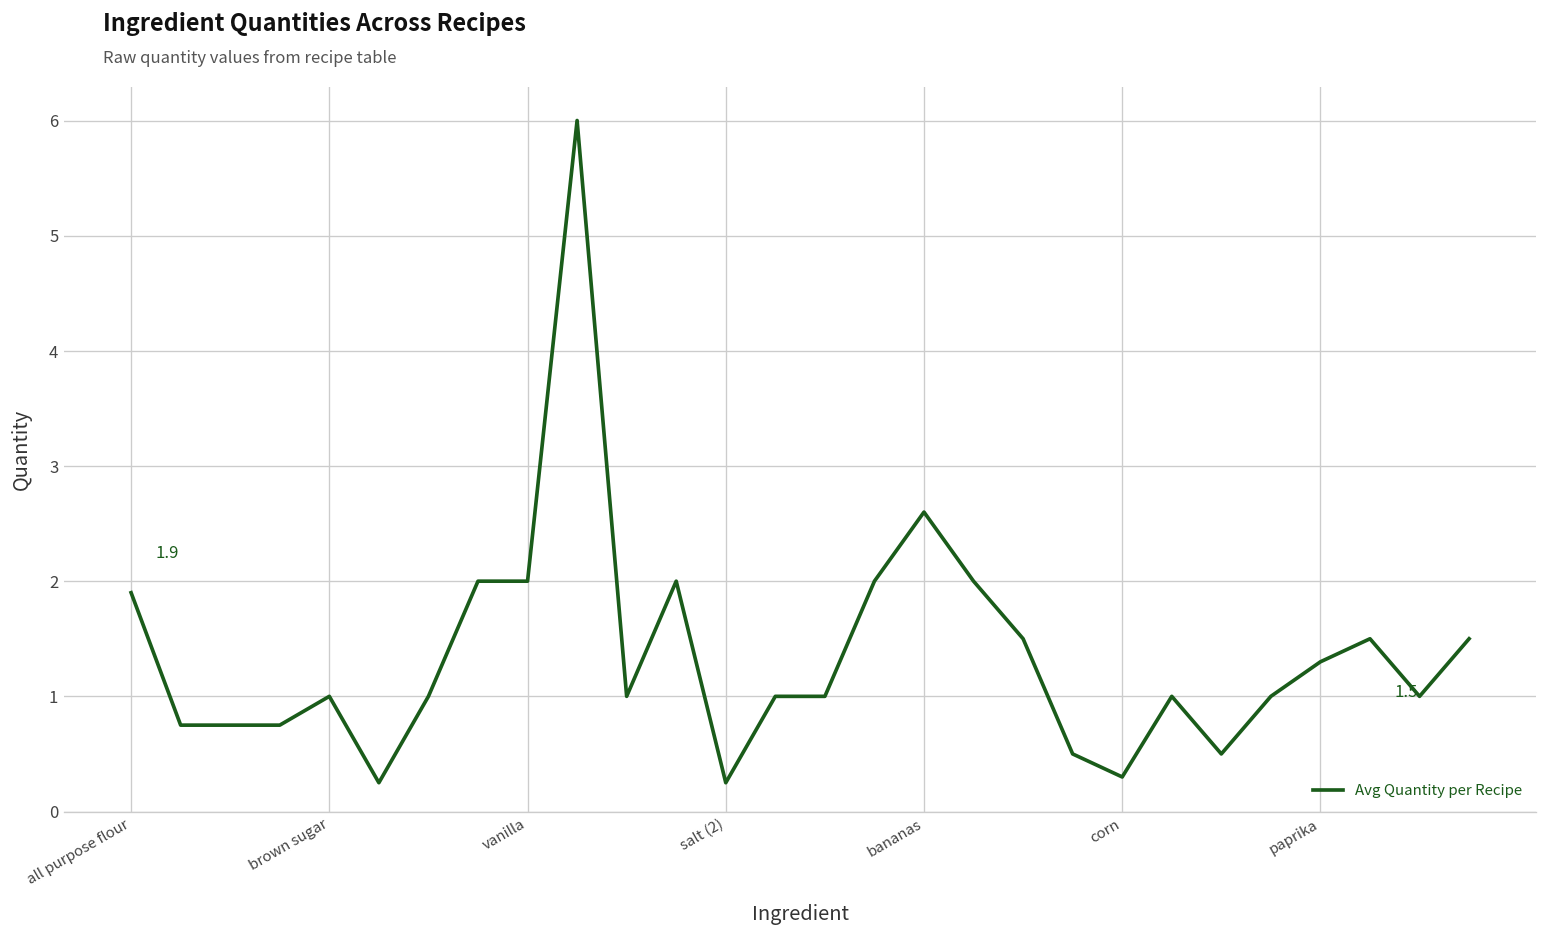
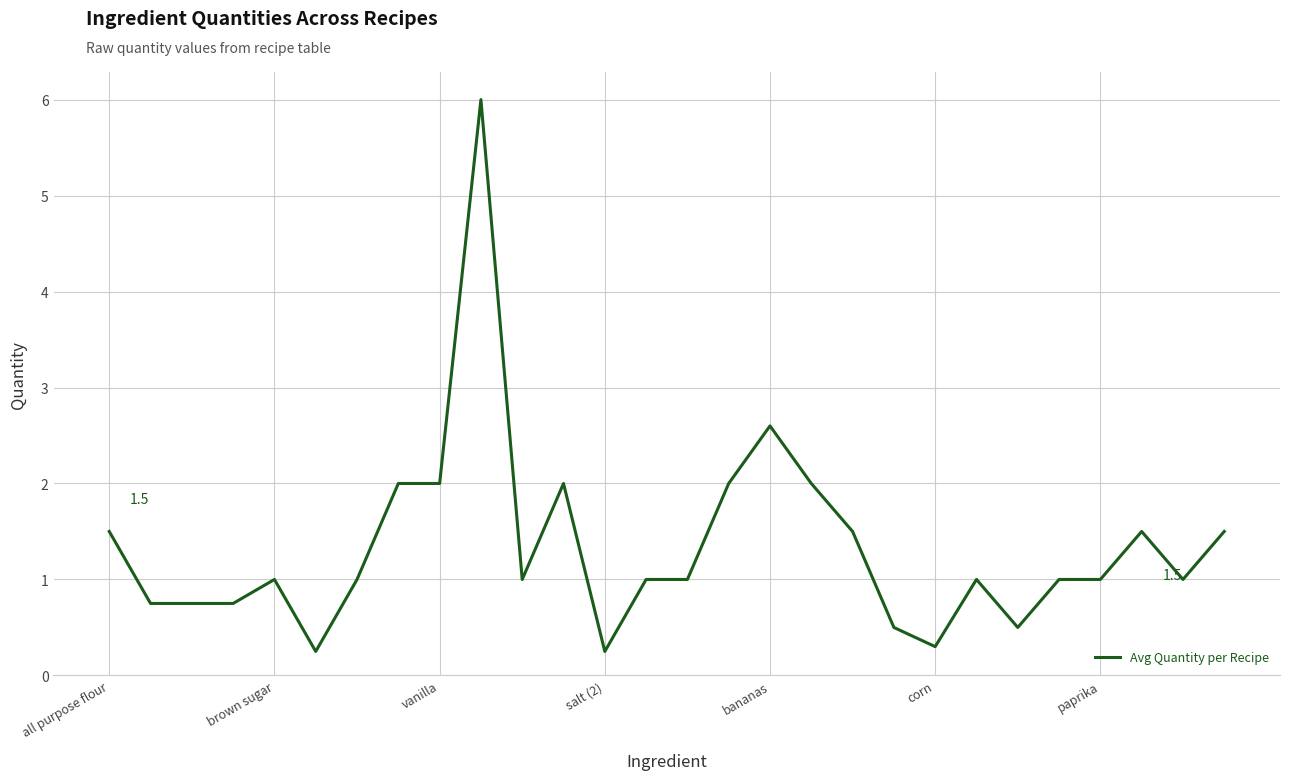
all purpose flour: 1.9 -> 1.5
paprika: 1.3 -> 1.0
